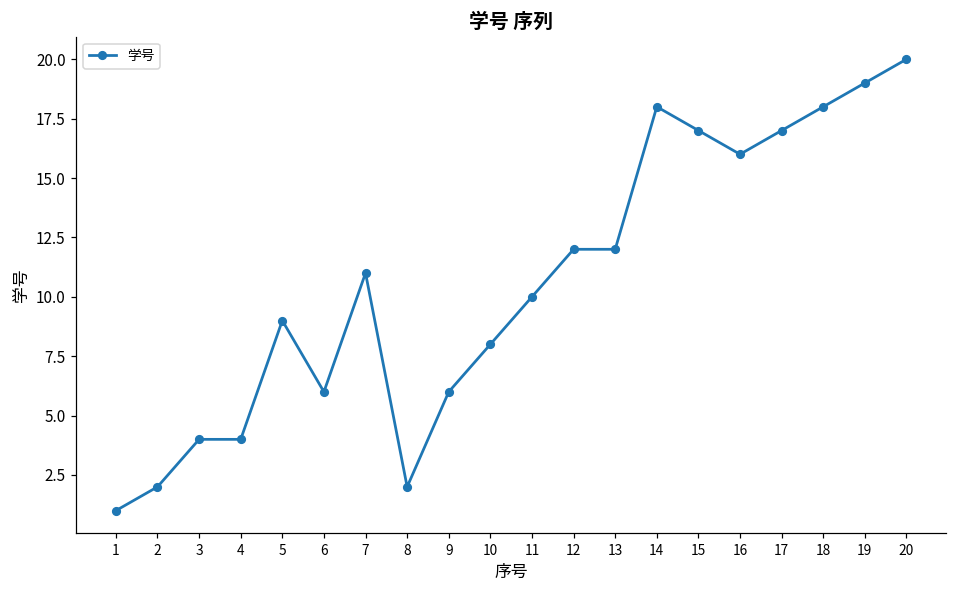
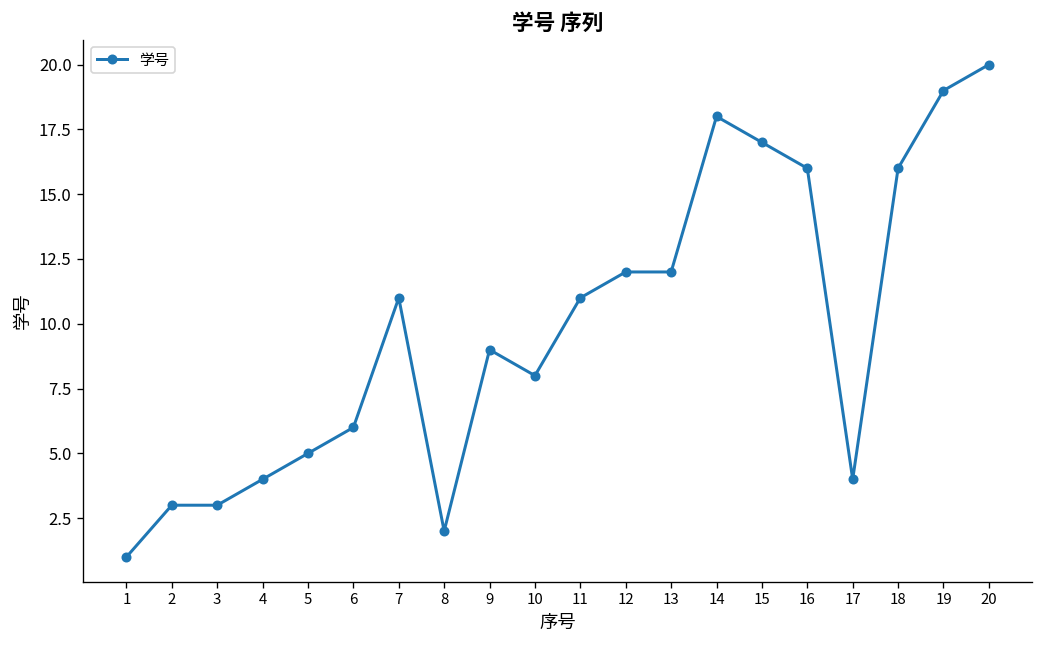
2: 2 -> 3
3: 4 -> 3
5: 9 -> 5
9: 6 -> 9
11: 10 -> 11
17: 17 -> 4
18: 18 -> 16
